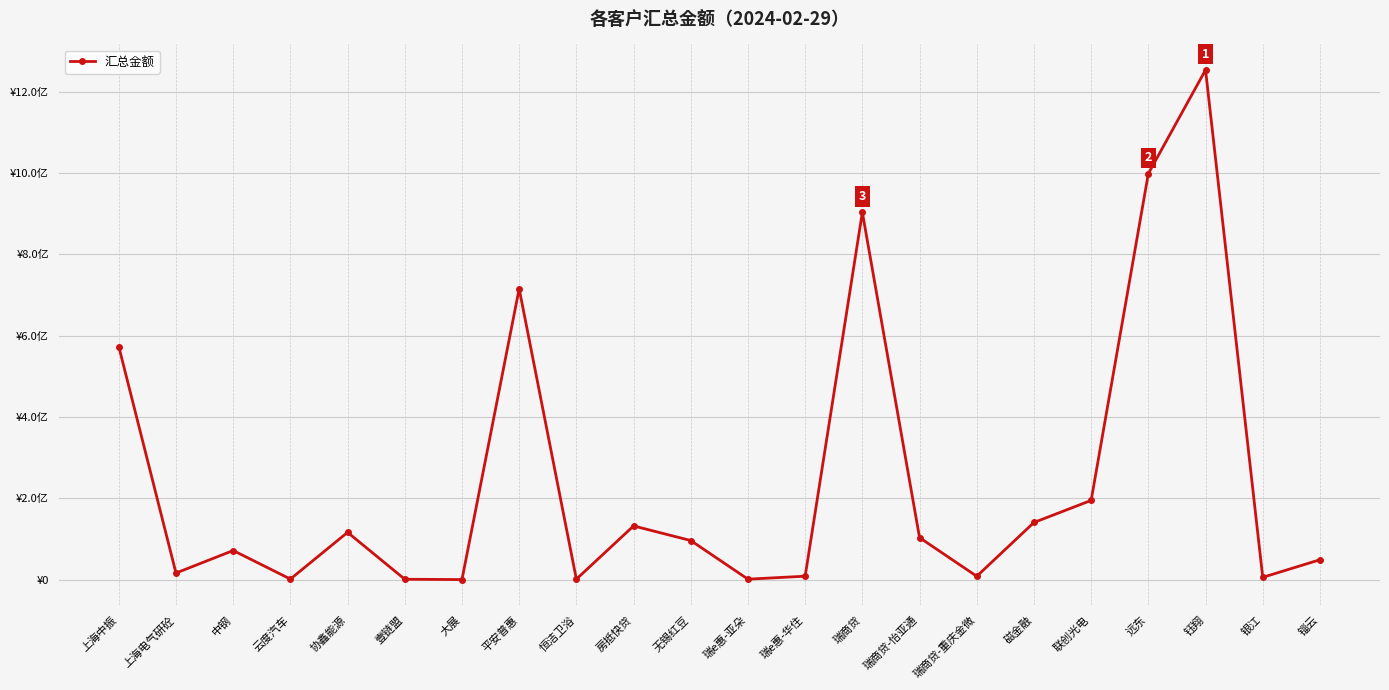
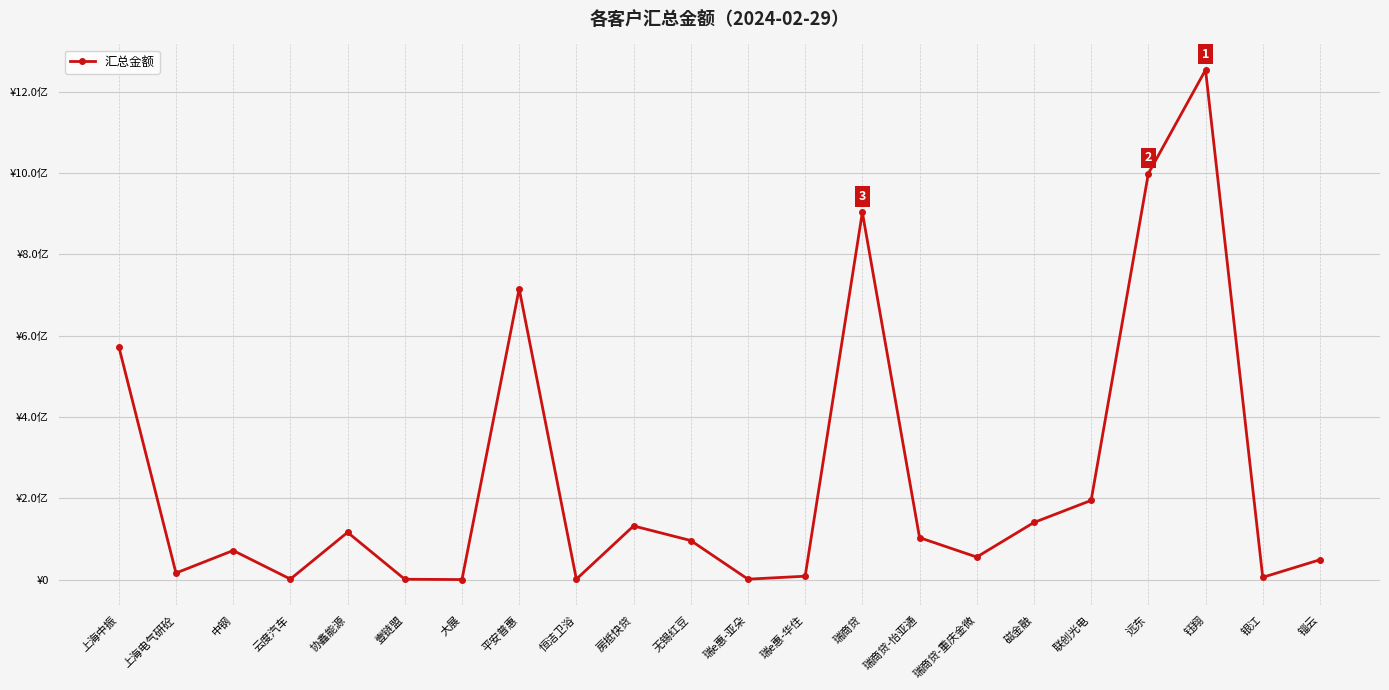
瑞商贷-重庆金微: ¥0.1亿 -> ¥0.6亿
